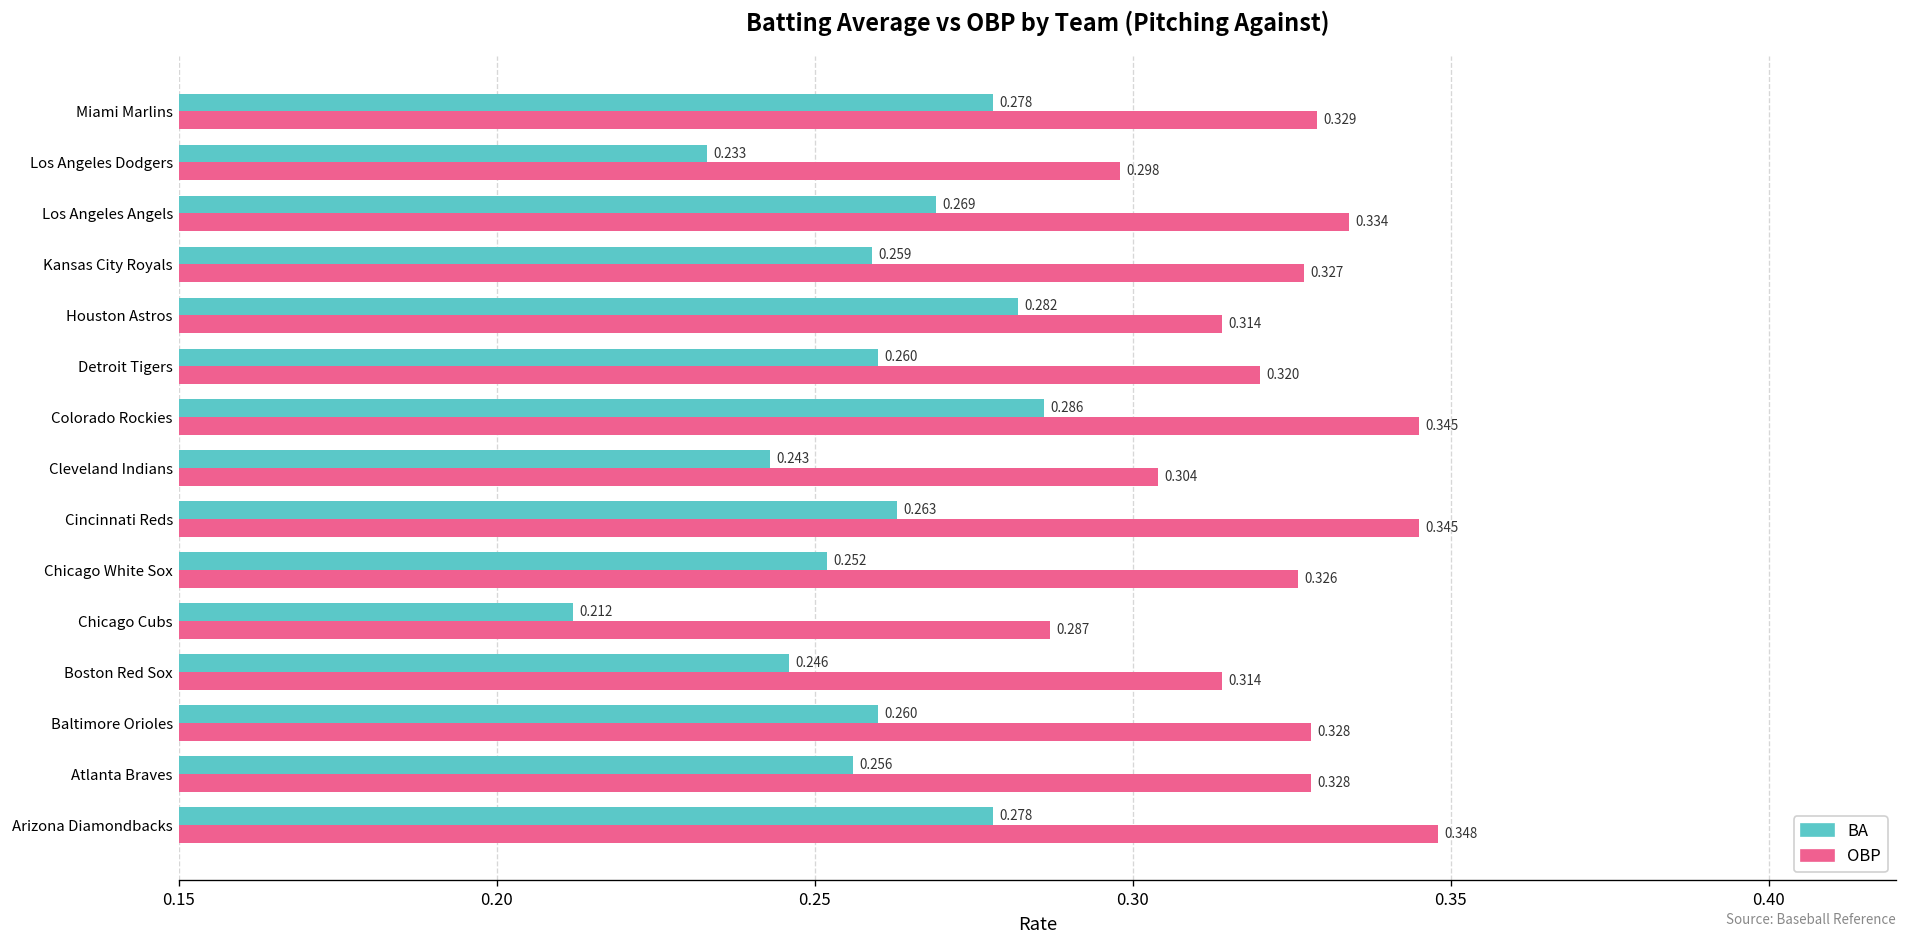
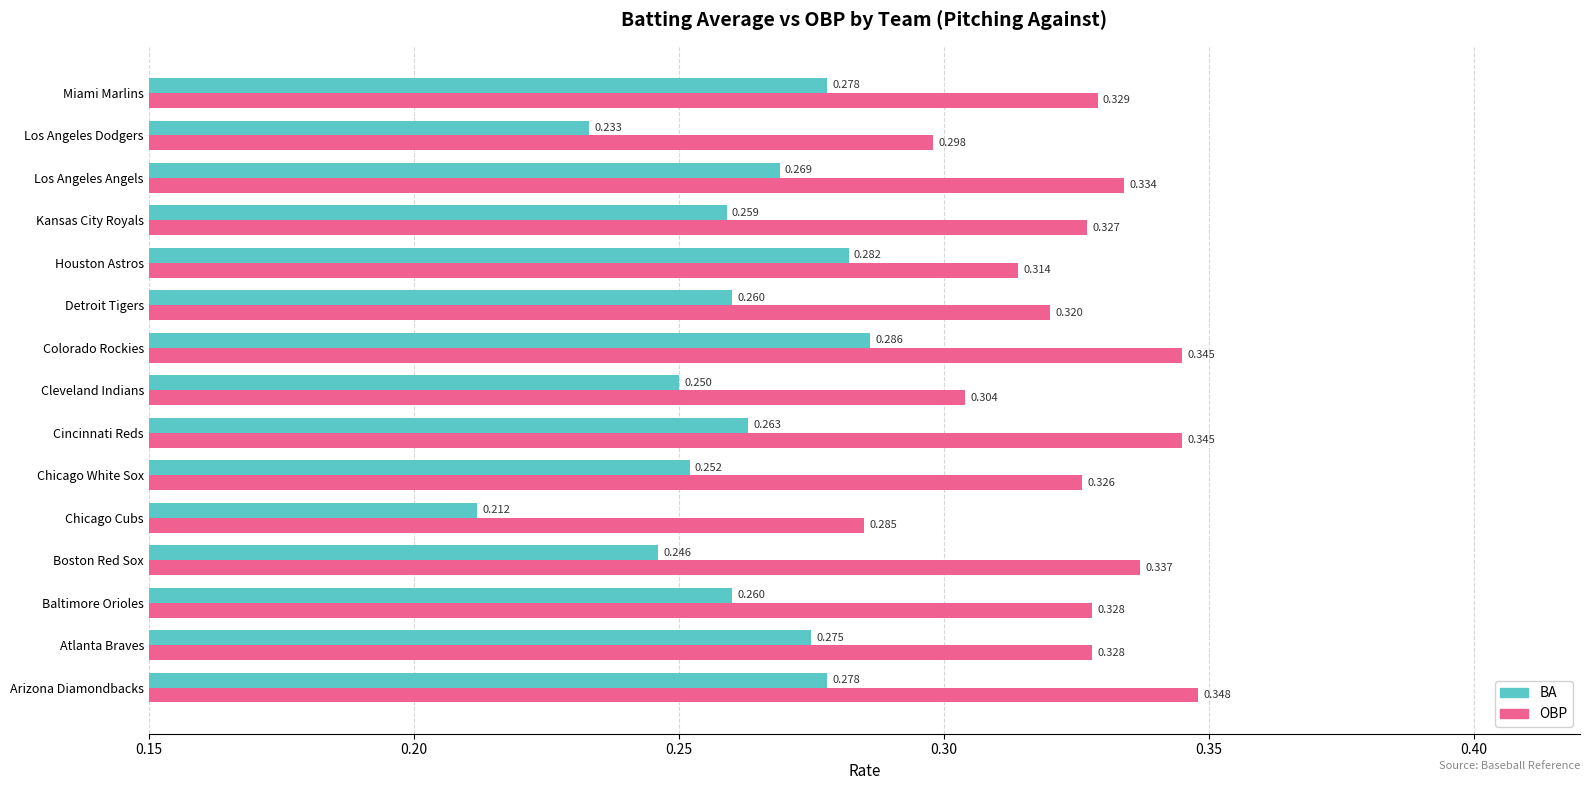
BA, Cleveland Indians: 0.243 -> 0.250
OBP, Chicago Cubs: 0.287 -> 0.285
OBP, Boston Red Sox: 0.314 -> 0.337
BA, Atlanta Braves: 0.256 -> 0.275
